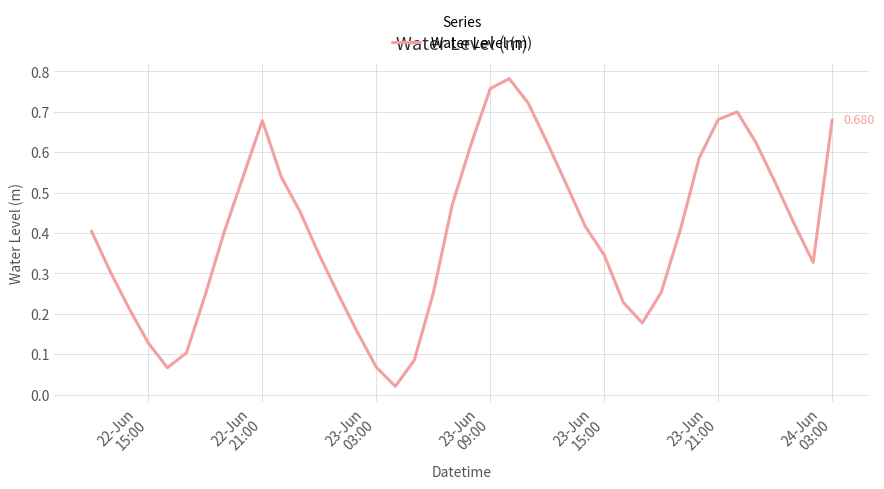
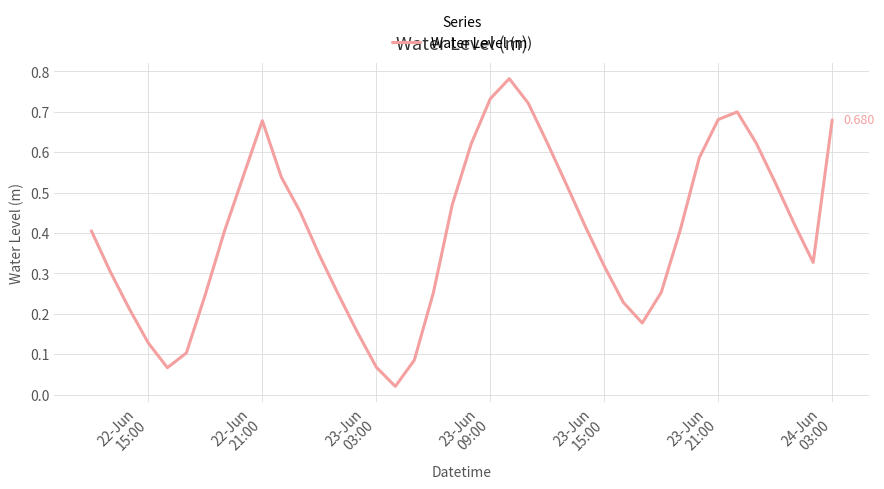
23-Jun 09:00: 0.76 -> 0.73
23-Jun 15:00: 0.35 -> 0.32
